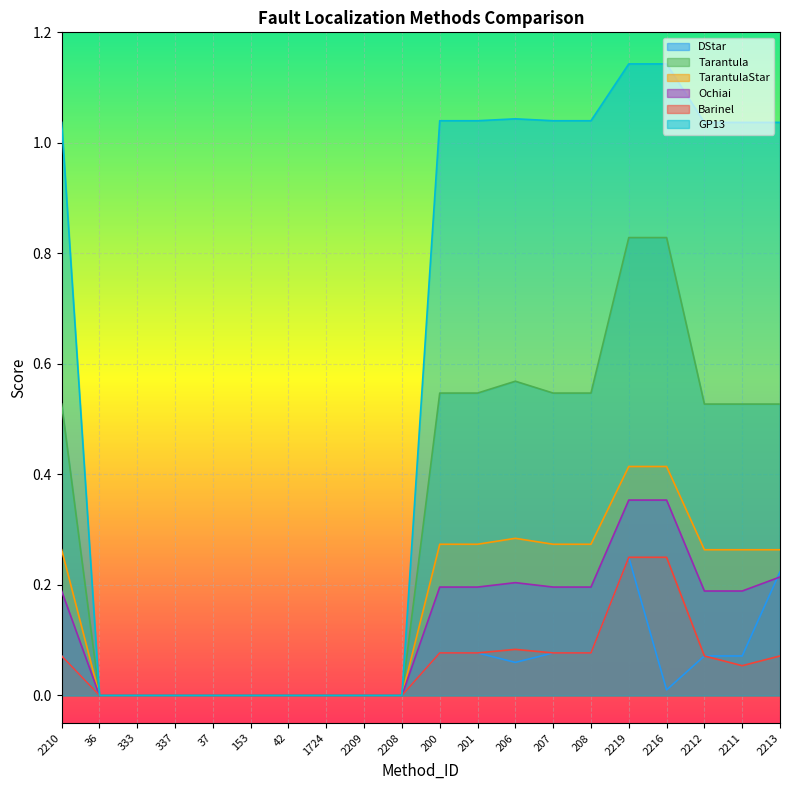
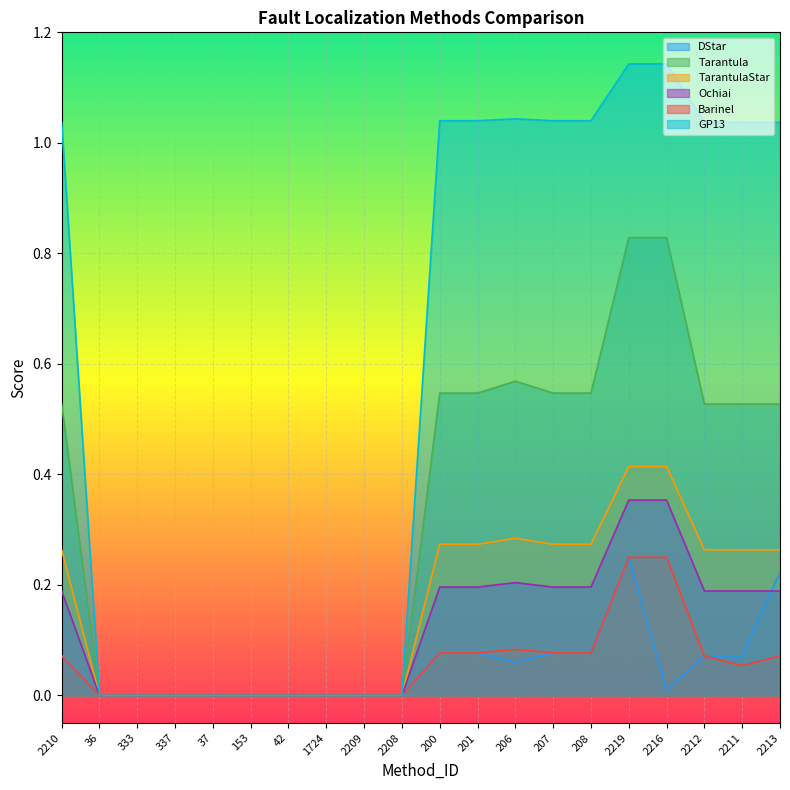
Ochiai, 2213: 0.21 -> 0.19
